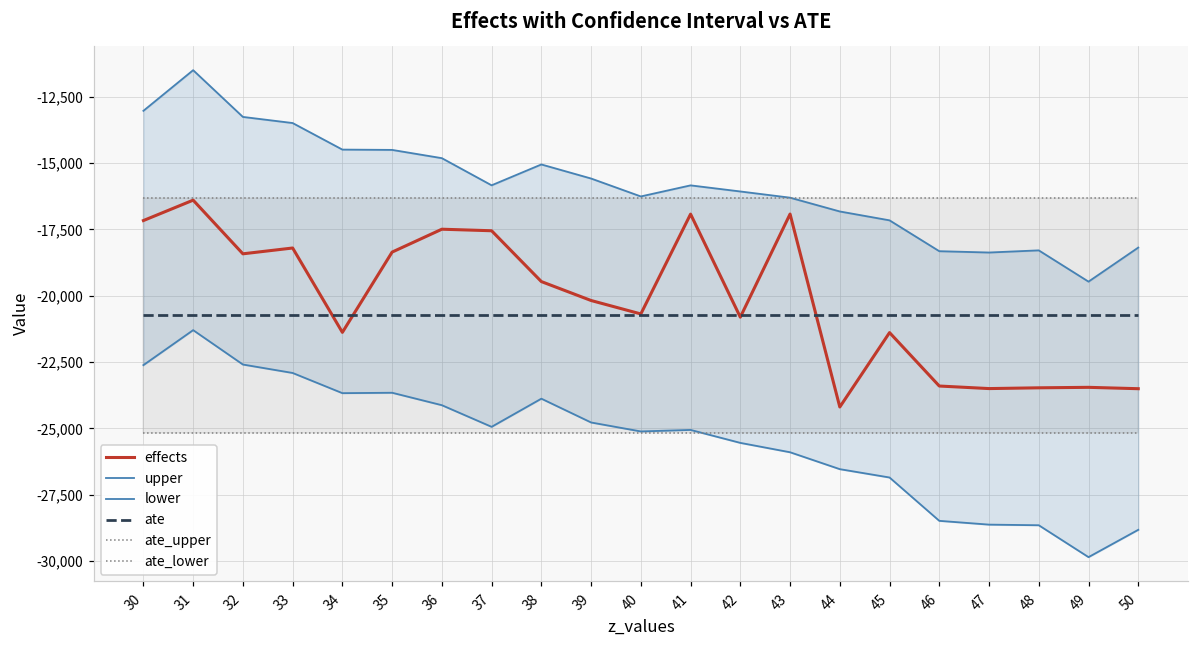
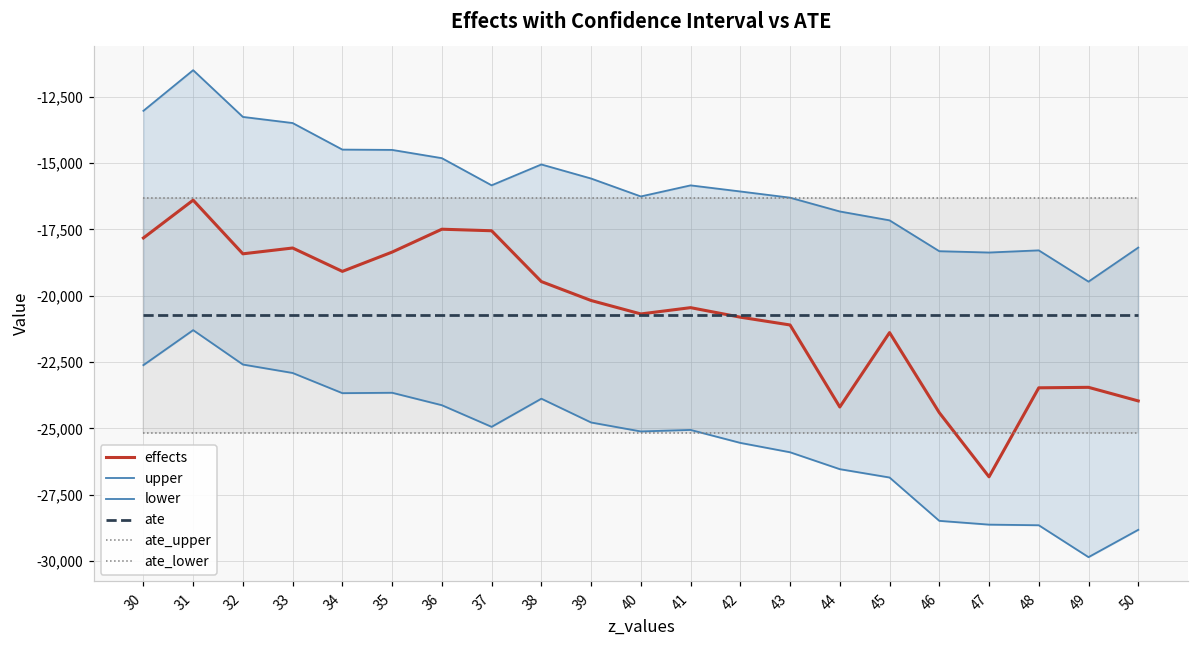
effects, 30: -17,200 -> -17,800
effects, 34: -21,400 -> -19,100
effects, 41: -16,900 -> -20,400
effects, 43: -16,900 -> -21,100
effects, 46: -23,400 -> -24,400
effects, 47: -23,500 -> -26,800
effects, 50: -23,500 -> -24,000
